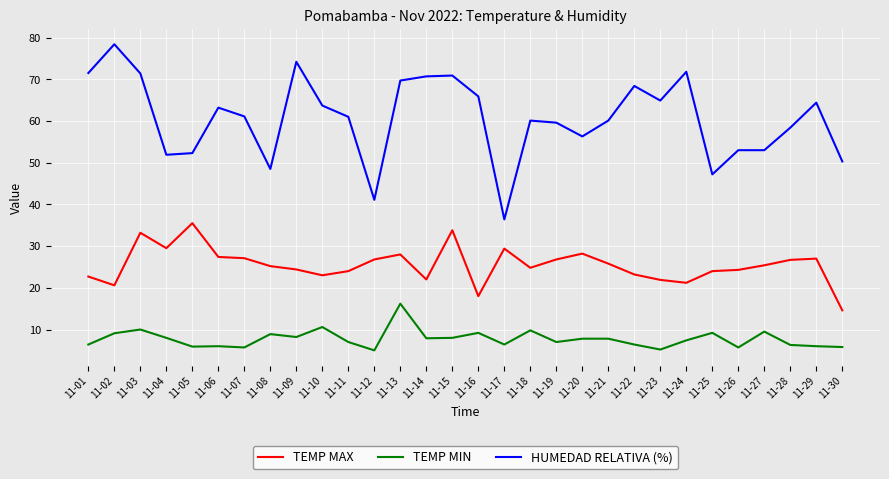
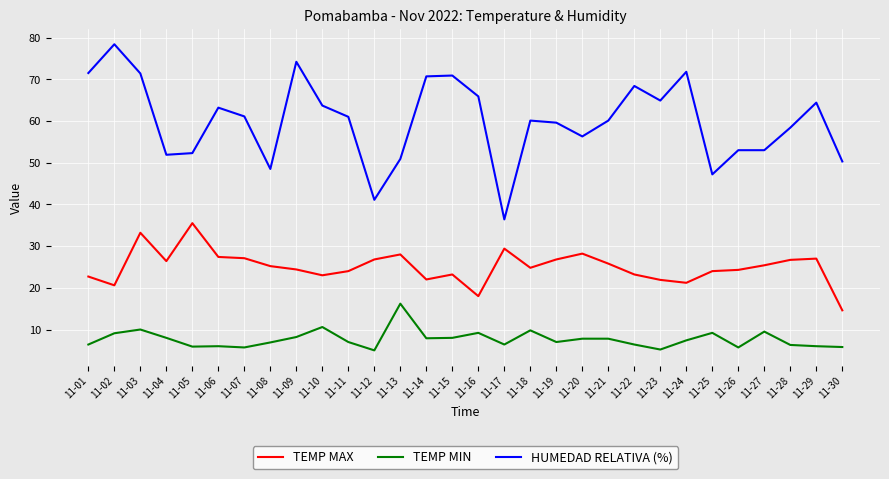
TEMP MAX, 11-04: 30 -> 26
TEMP MIN, 11-08: 9 -> 7
HUMEDAD RELATIVA (%), 11-13: 70 -> 51
TEMP MAX, 11-15: 34 -> 23
